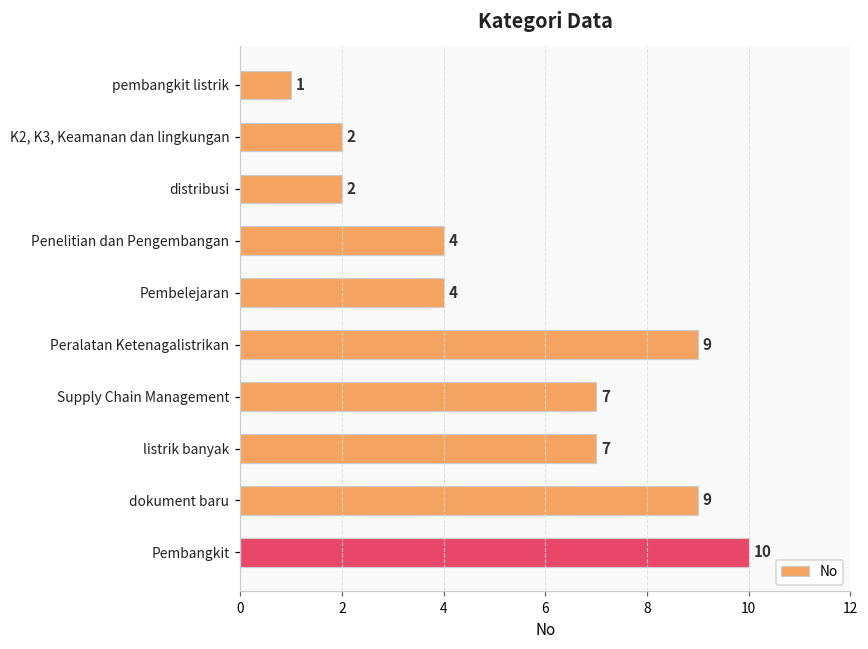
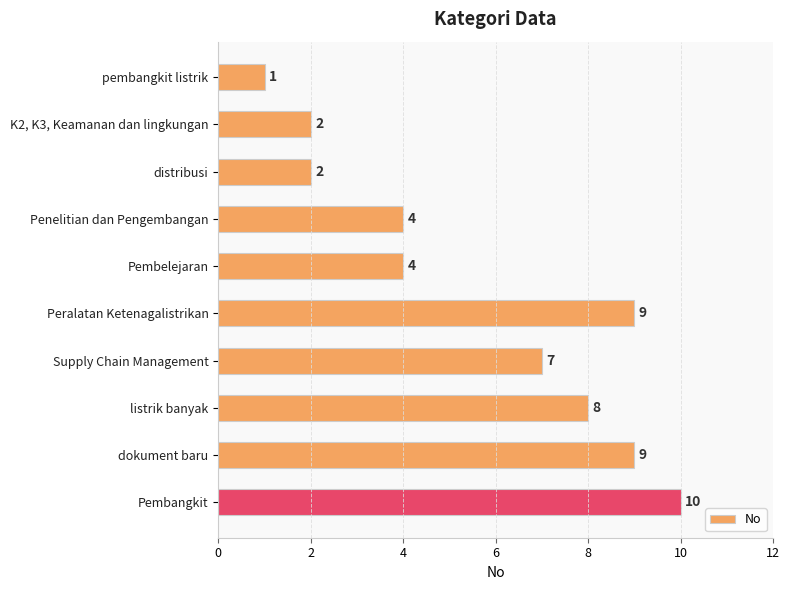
listrik banyak: 7 -> 8
